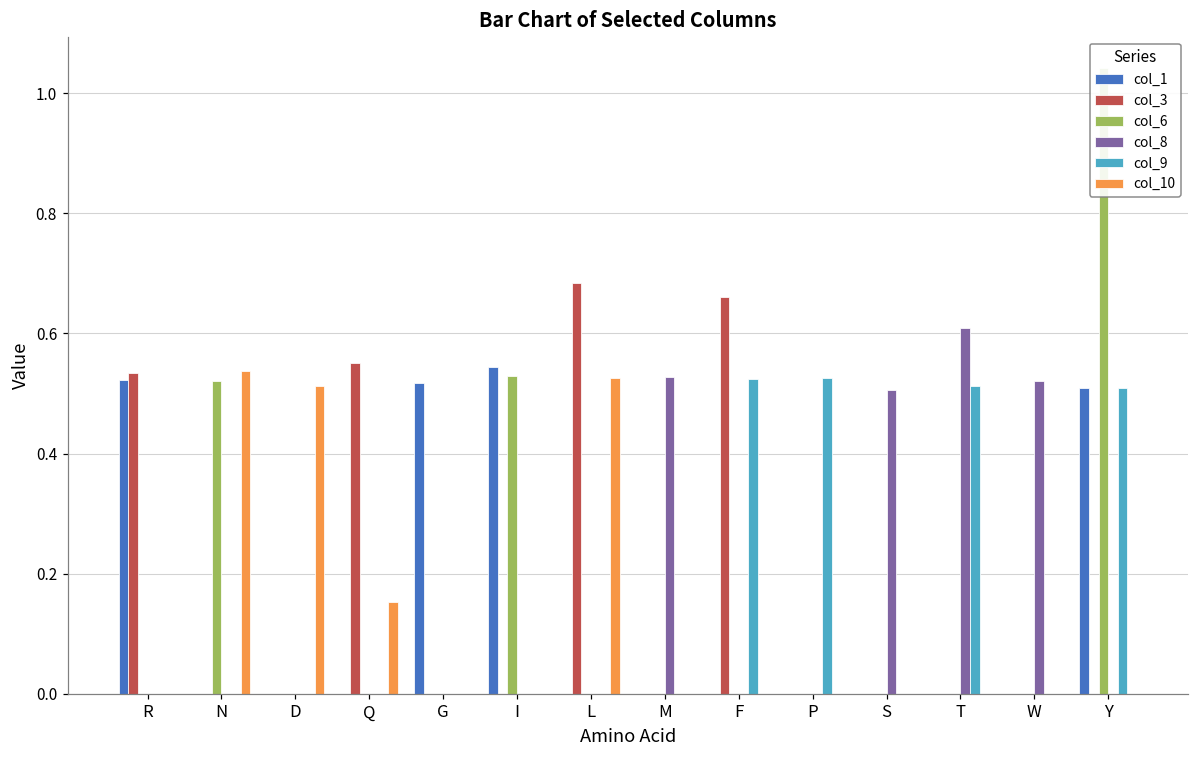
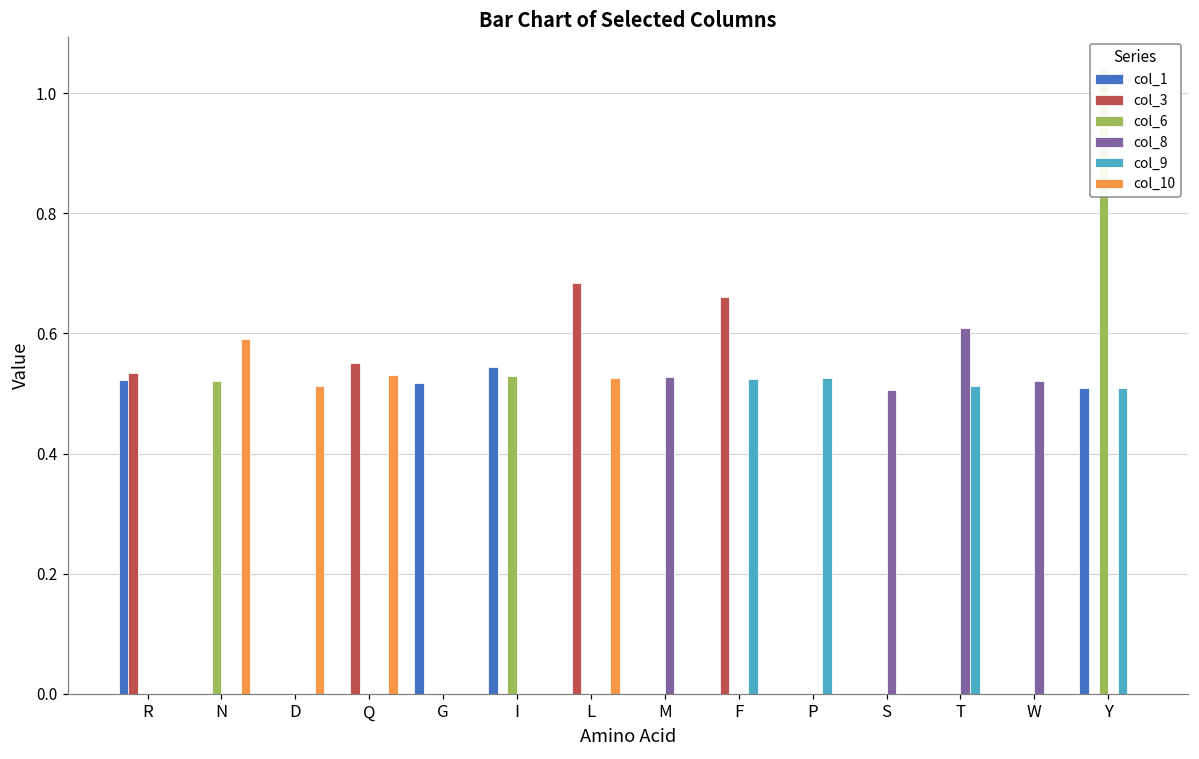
col_10, N: 0.54 -> 0.59
col_10, Q: 0.15 -> 0.53
